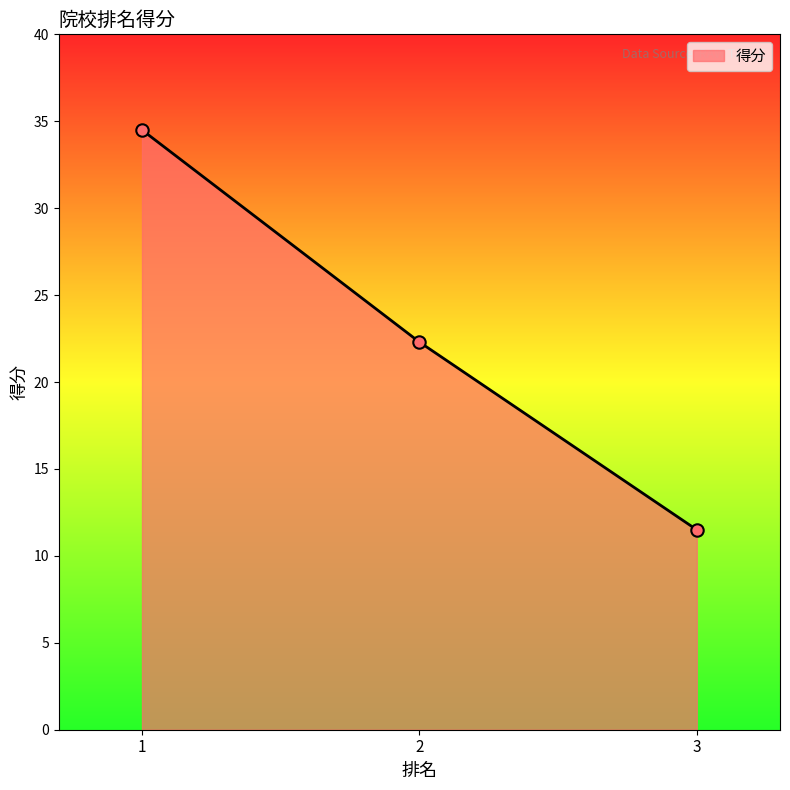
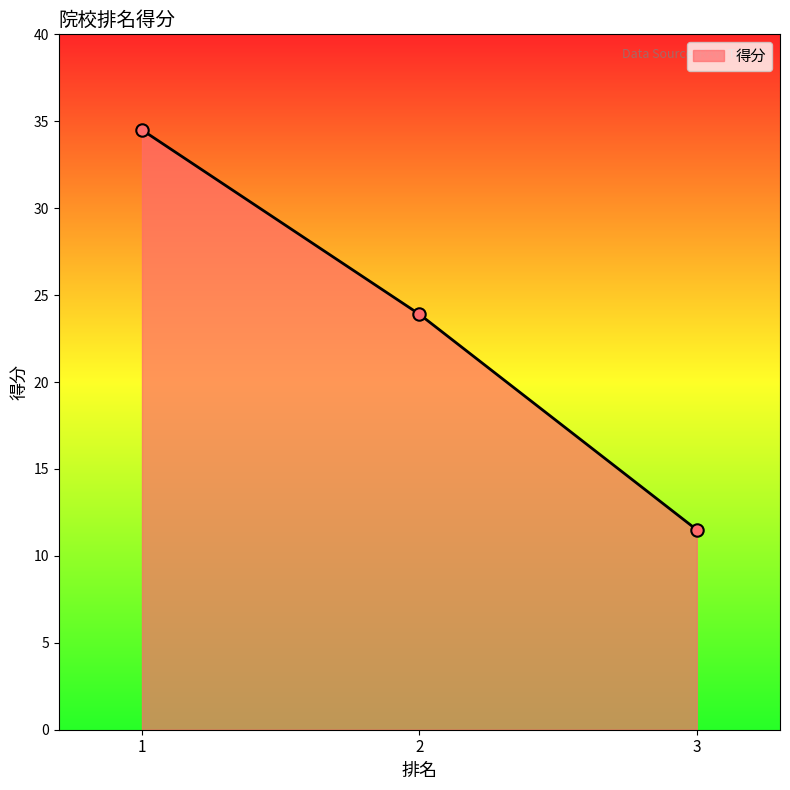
2: 22.3 -> 23.9
